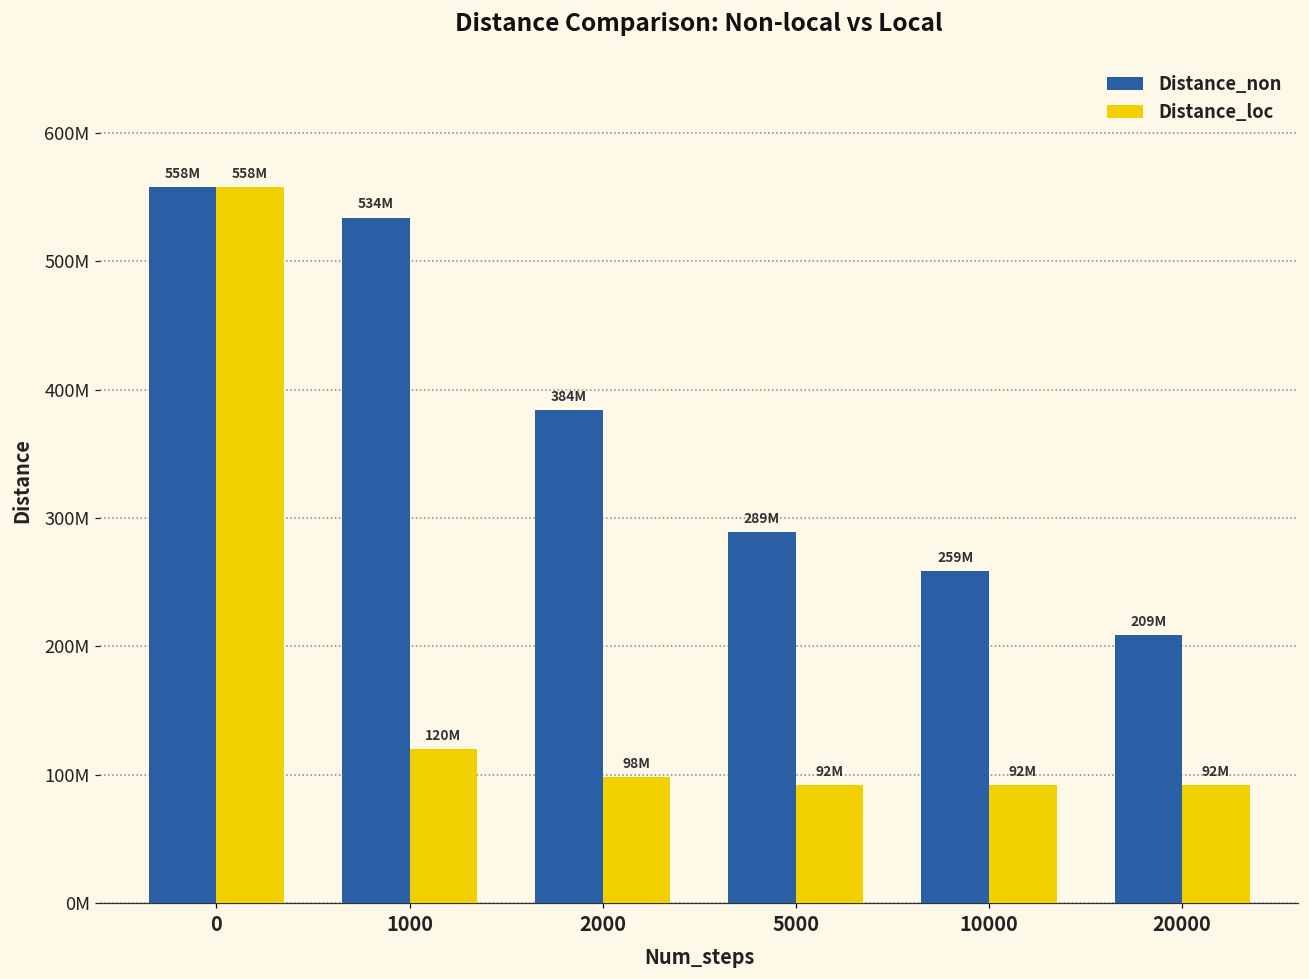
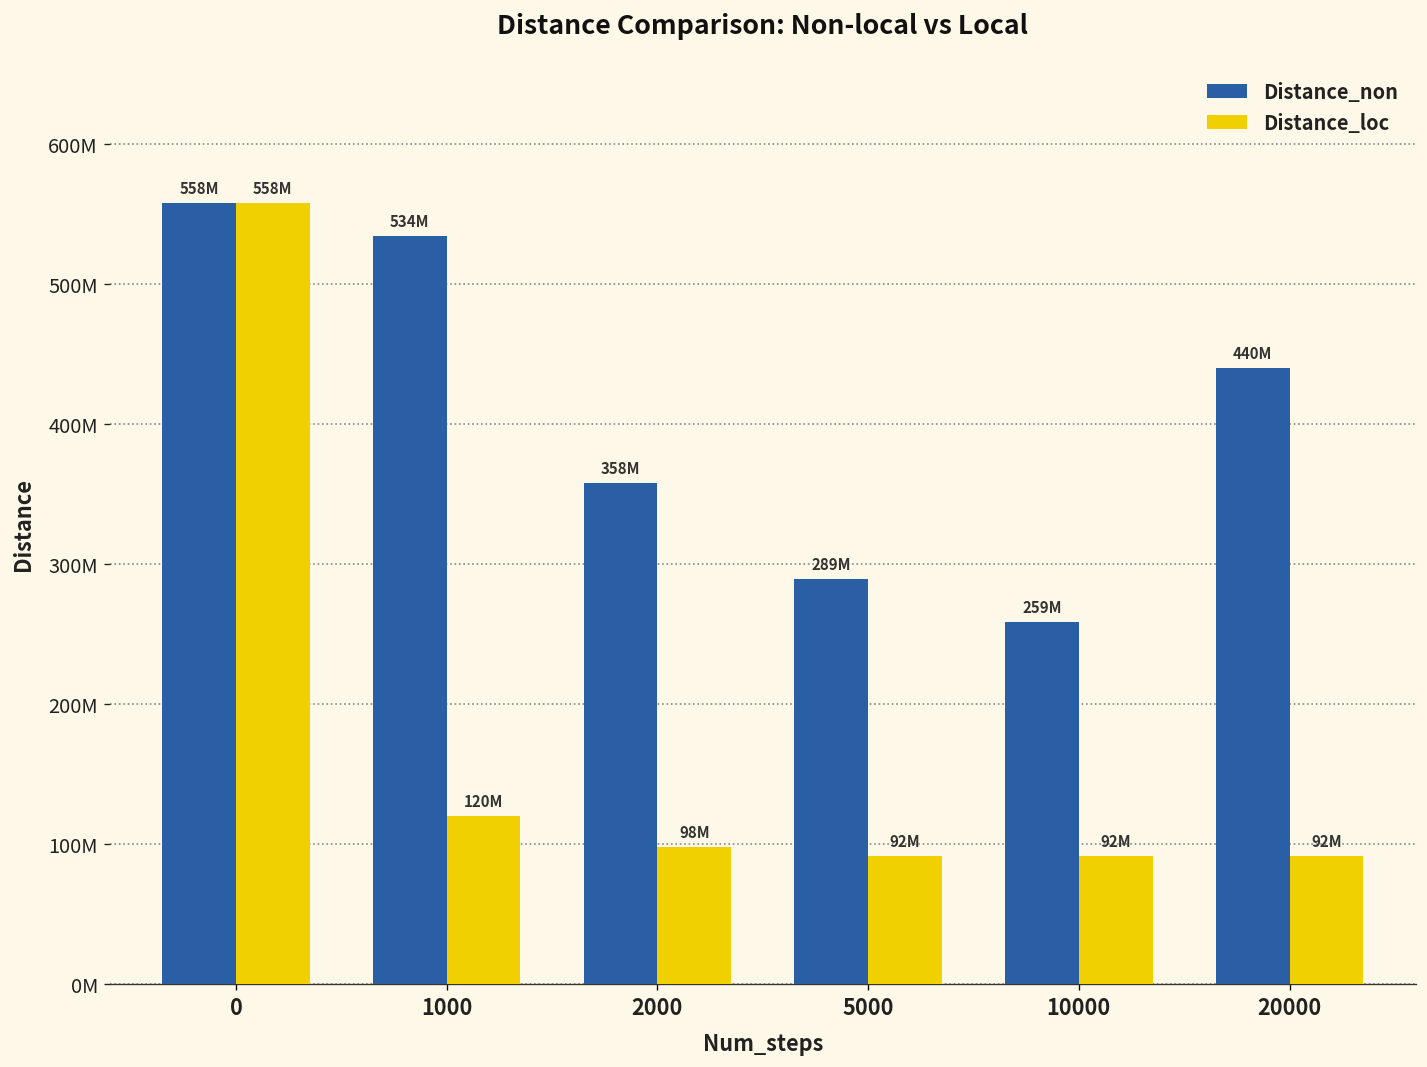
Distance_non, 2000: 384M -> 358M
Distance_non, 20000: 209M -> 440M
